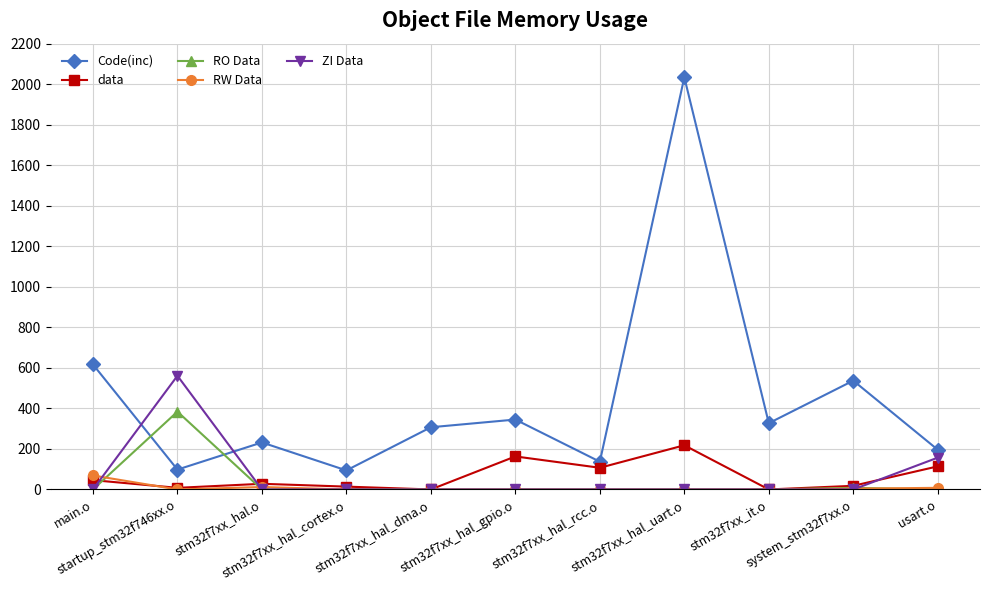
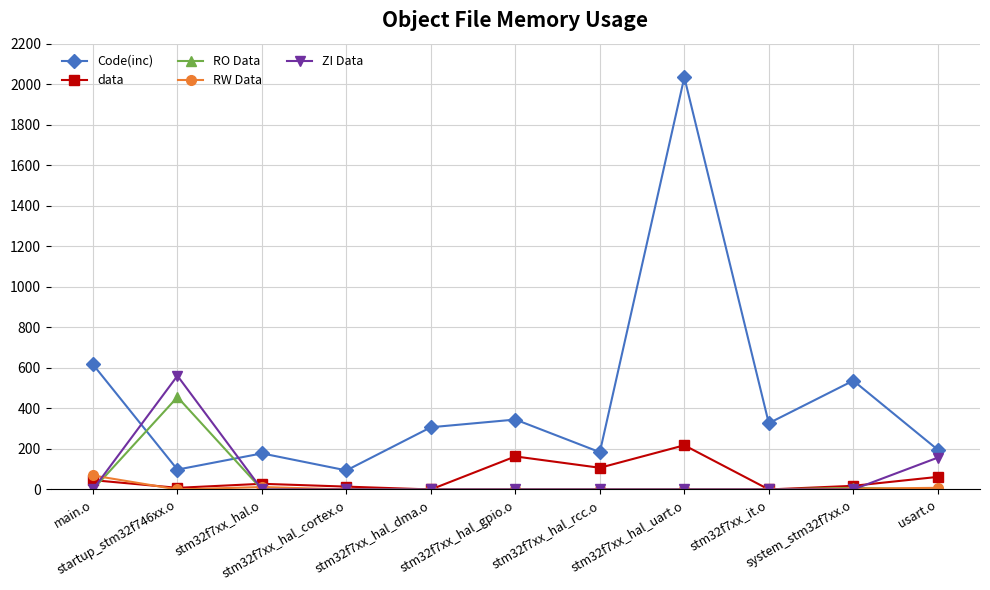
RO Data, startup_stm32f746xx.o: 380 -> 460
Code(inc), stm32f7xx_hal.o: 230 -> 180
Code(inc), stm32f7xx_hal_rcc.o: 140 -> 180
data, usart.o: 110 -> 60
